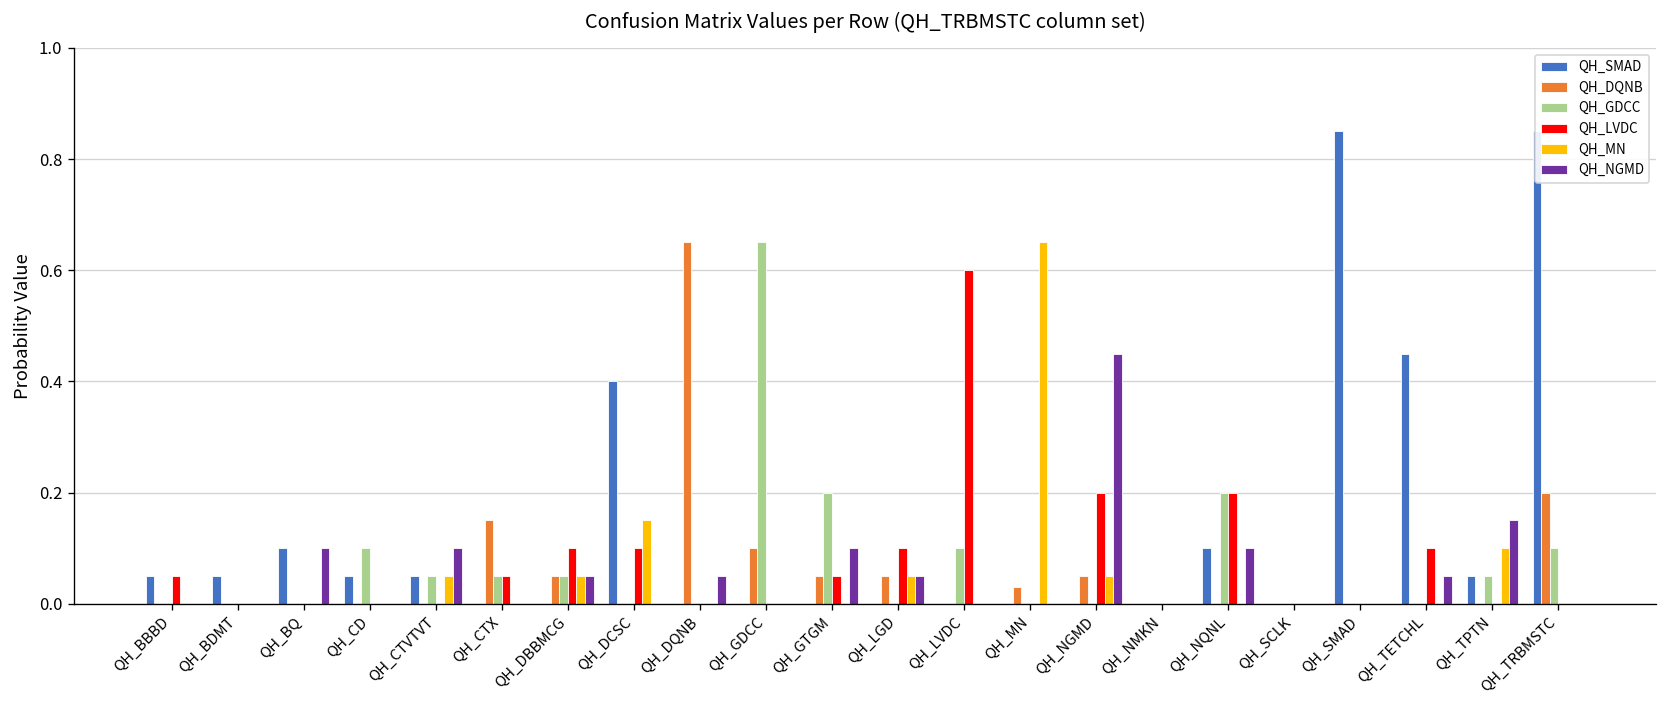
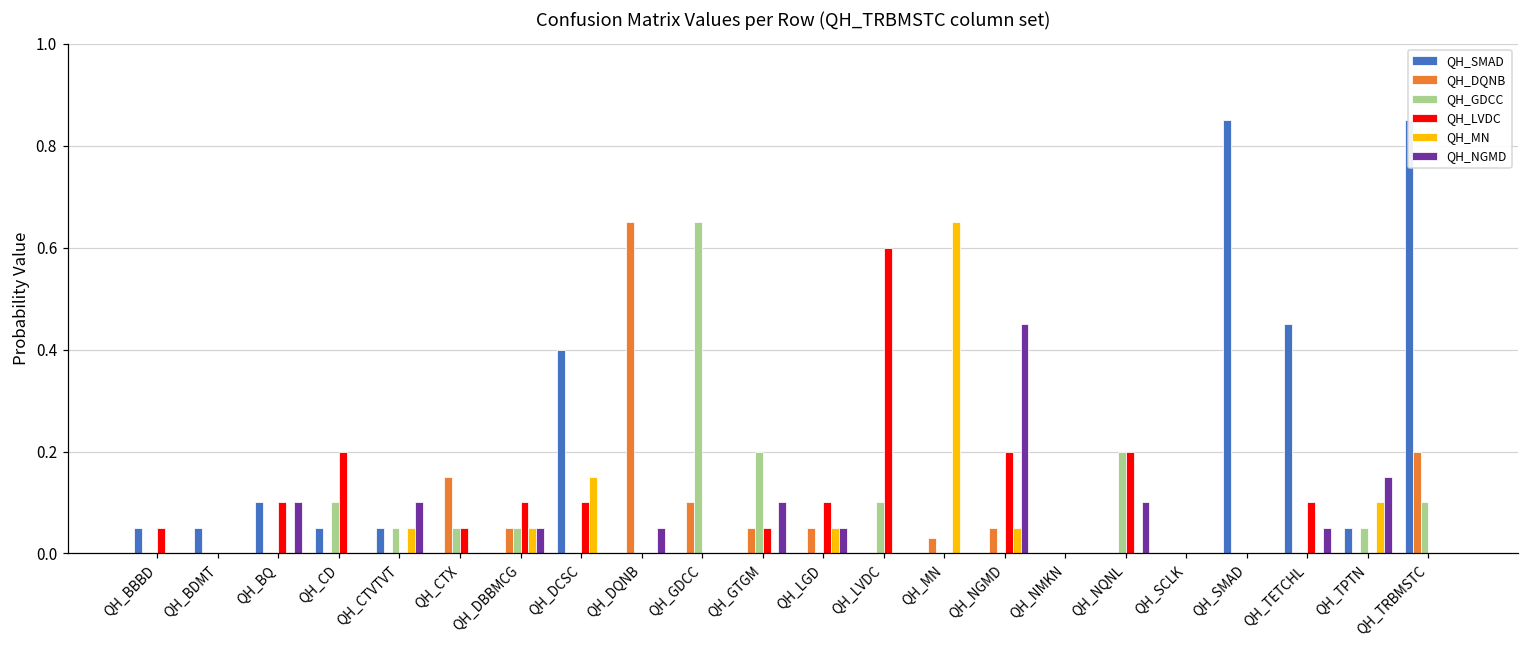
QH_LVDC, QH_BQ: 0.0 -> 0.1
QH_LVDC, QH_CD: 0.0 -> 0.2
QH_SMAD, QH_NQNL: 0.1 -> 0.0
